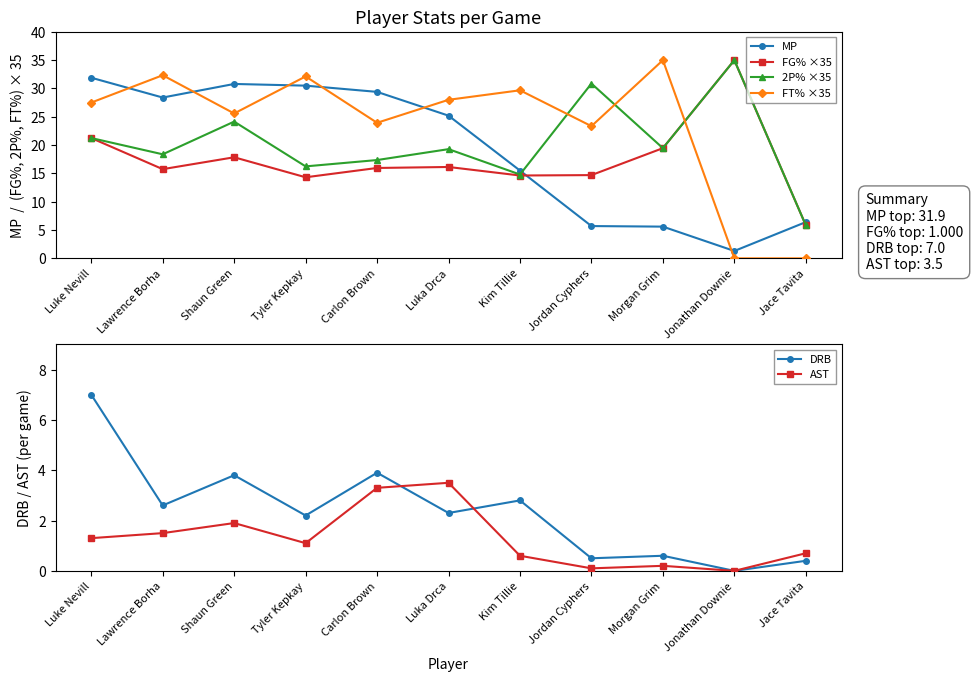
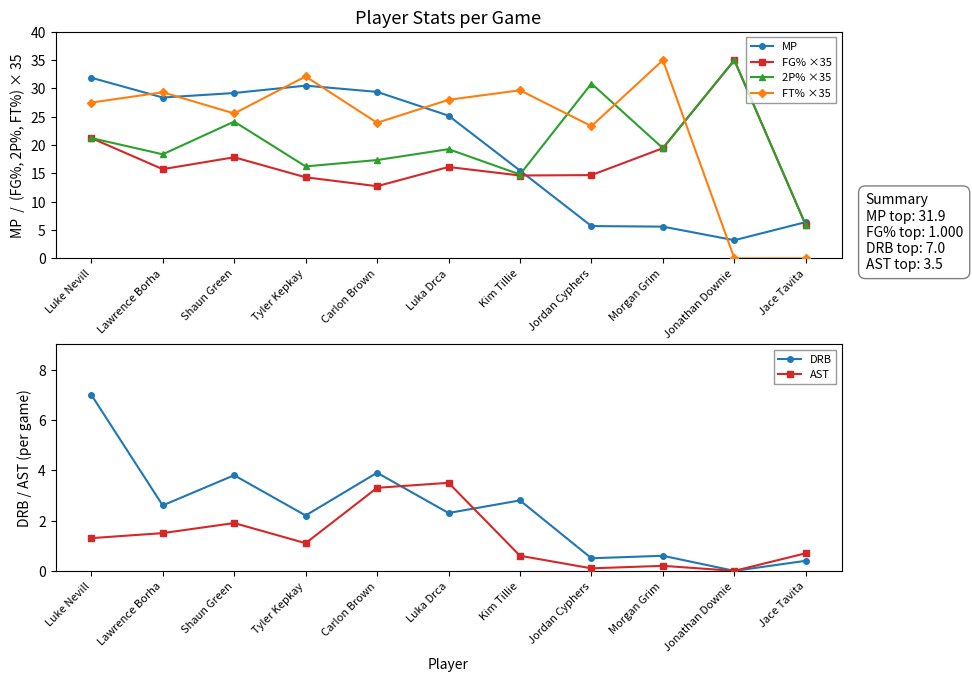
Player Stats per Game, FT% ×35, Lawrence Borha: 32 -> 29
Player Stats per Game, MP, Shaun Green: 31 -> 29
Player Stats per Game, FG% ×35, Carlon Brown: 16 -> 13
Player Stats per Game, MP, Jonathan Downie: 1 -> 3
